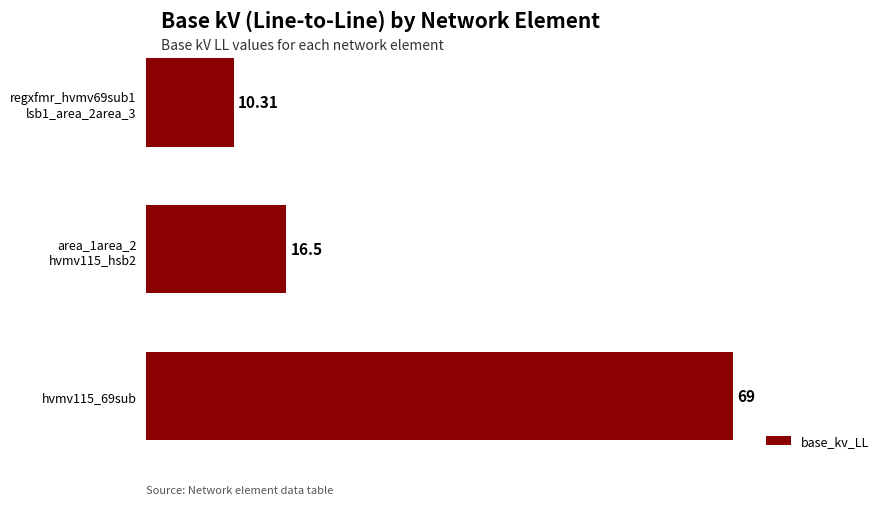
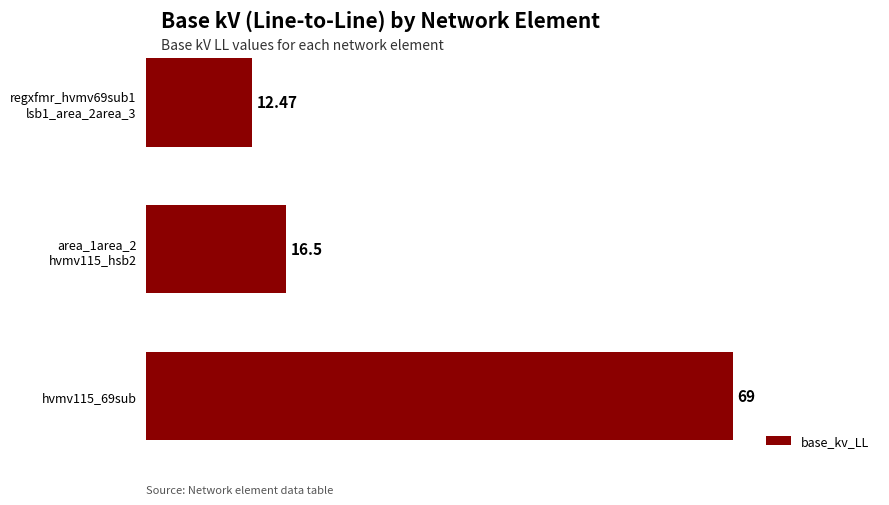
regxfmr_hvmv69sub1 lsb1_area_2area_3: 10.31 -> 12.47
